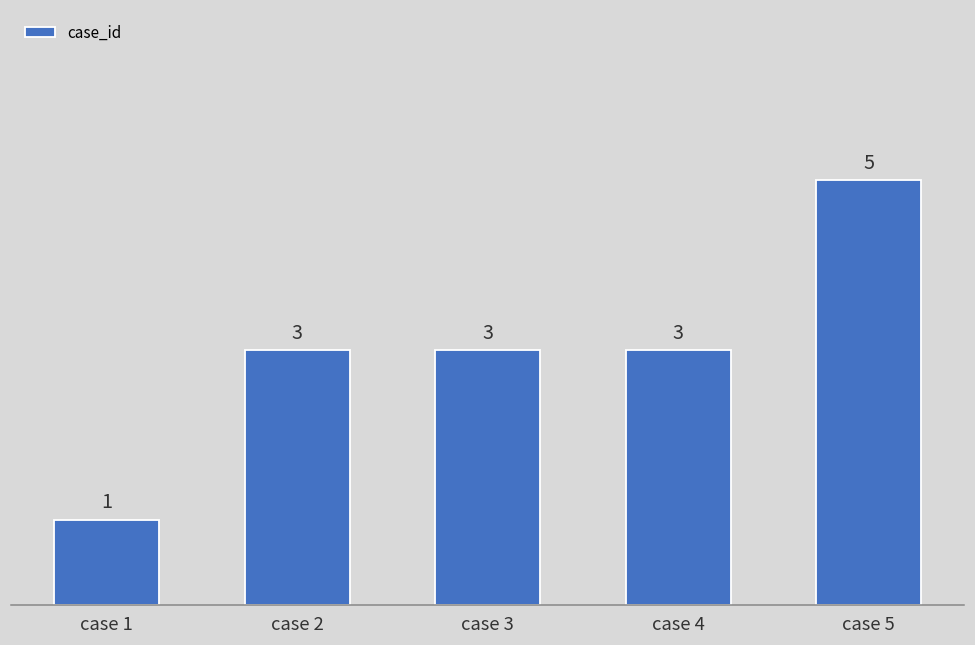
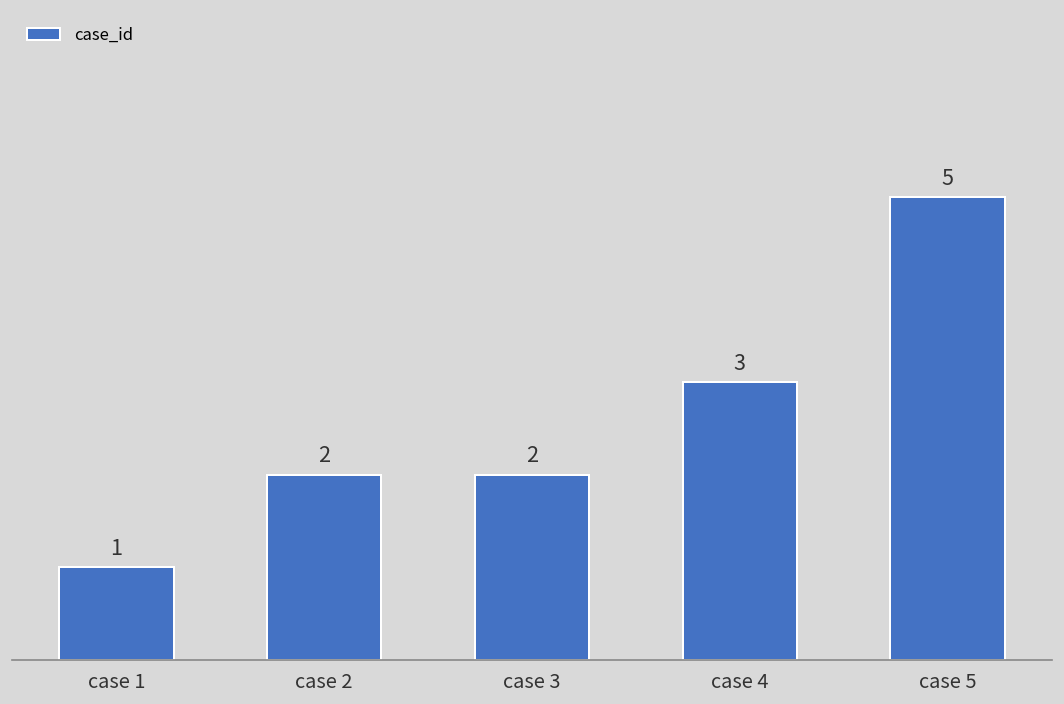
case 2: 3 -> 2
case 3: 3 -> 2
